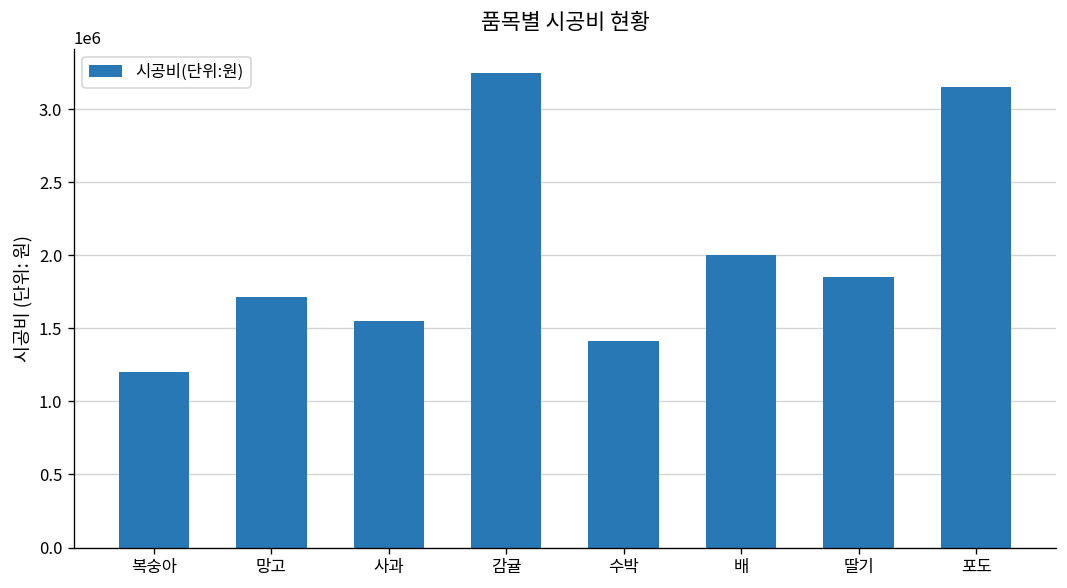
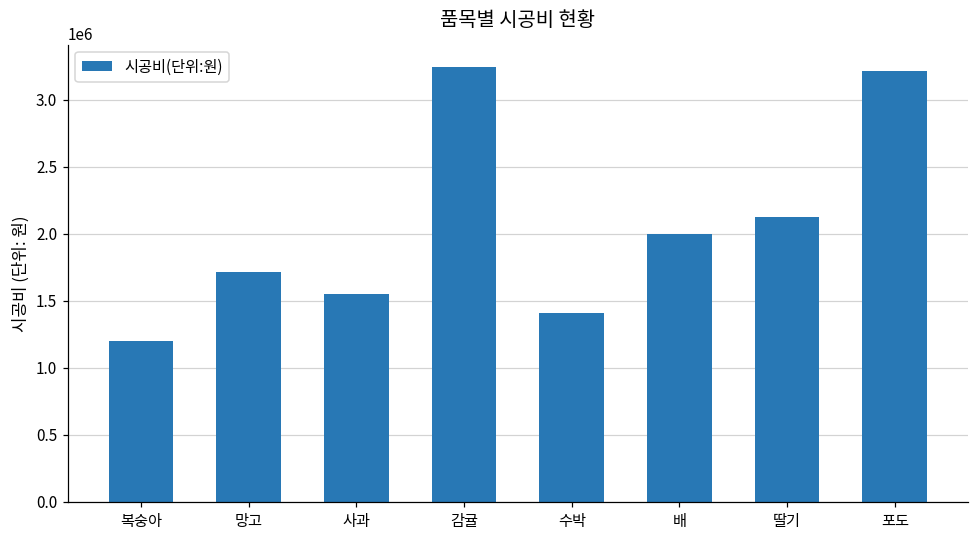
딸기: 1850000 -> 2130000
포도: 3150000 -> 3220000
